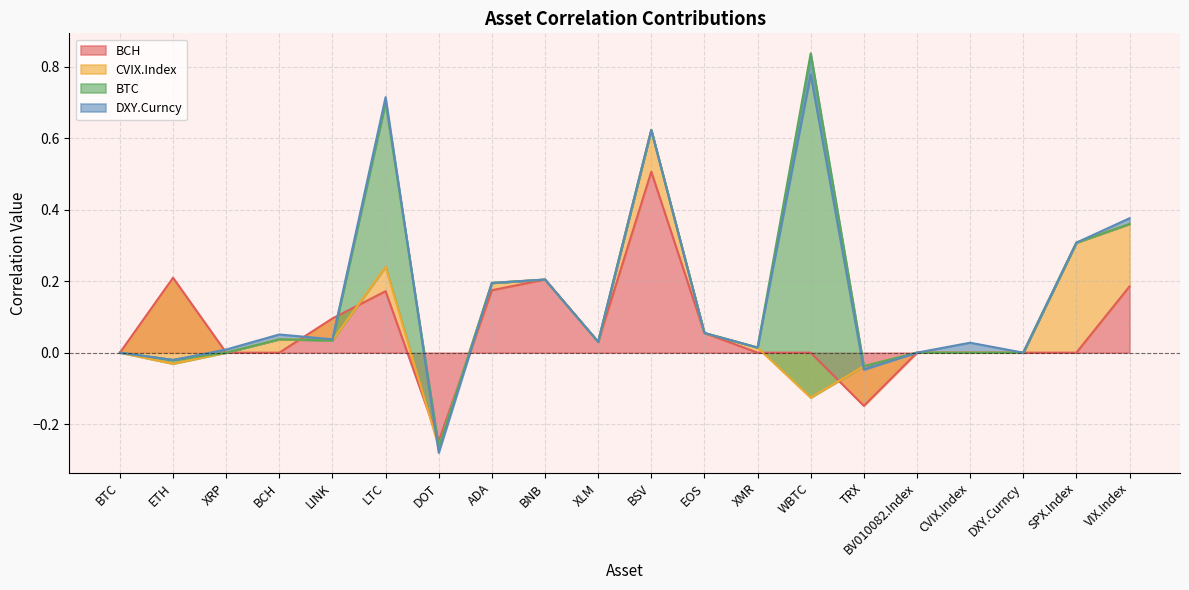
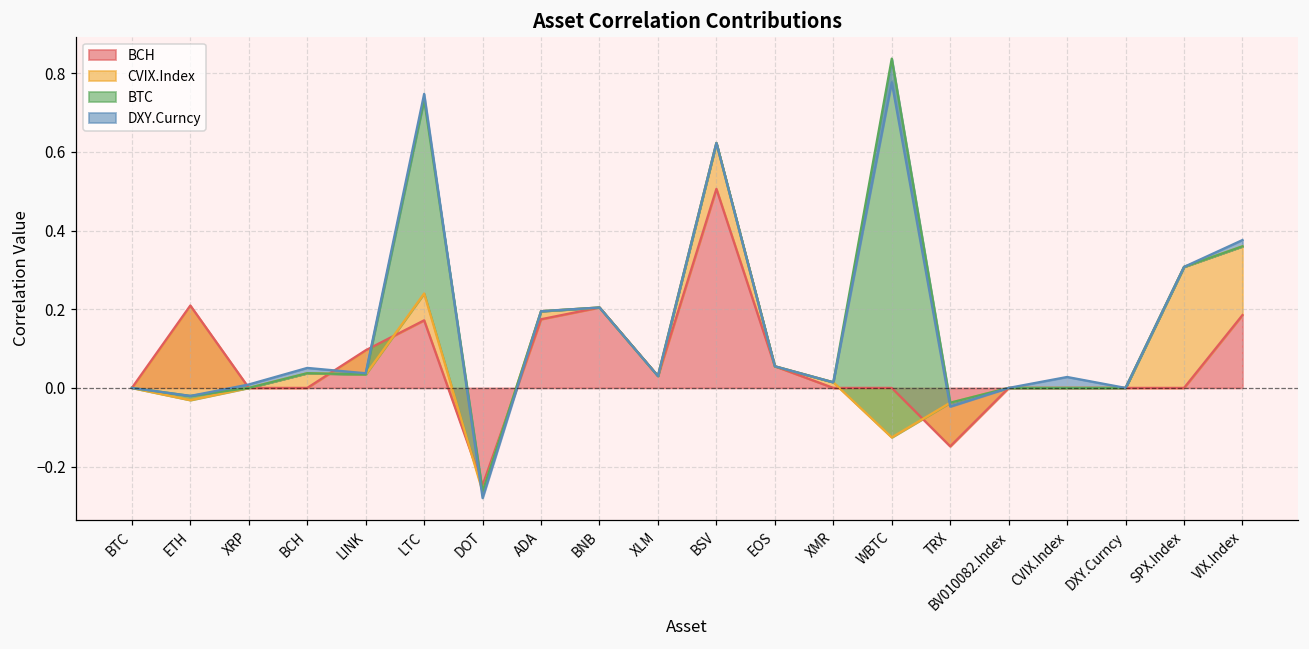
BTC, LTC: 0.46 -> 0.49
